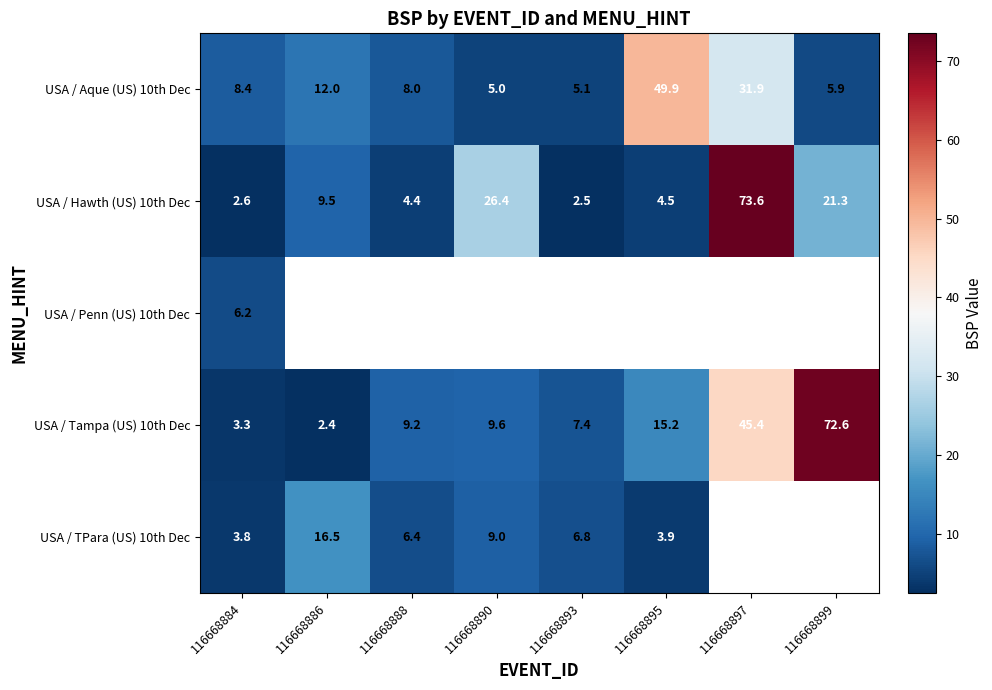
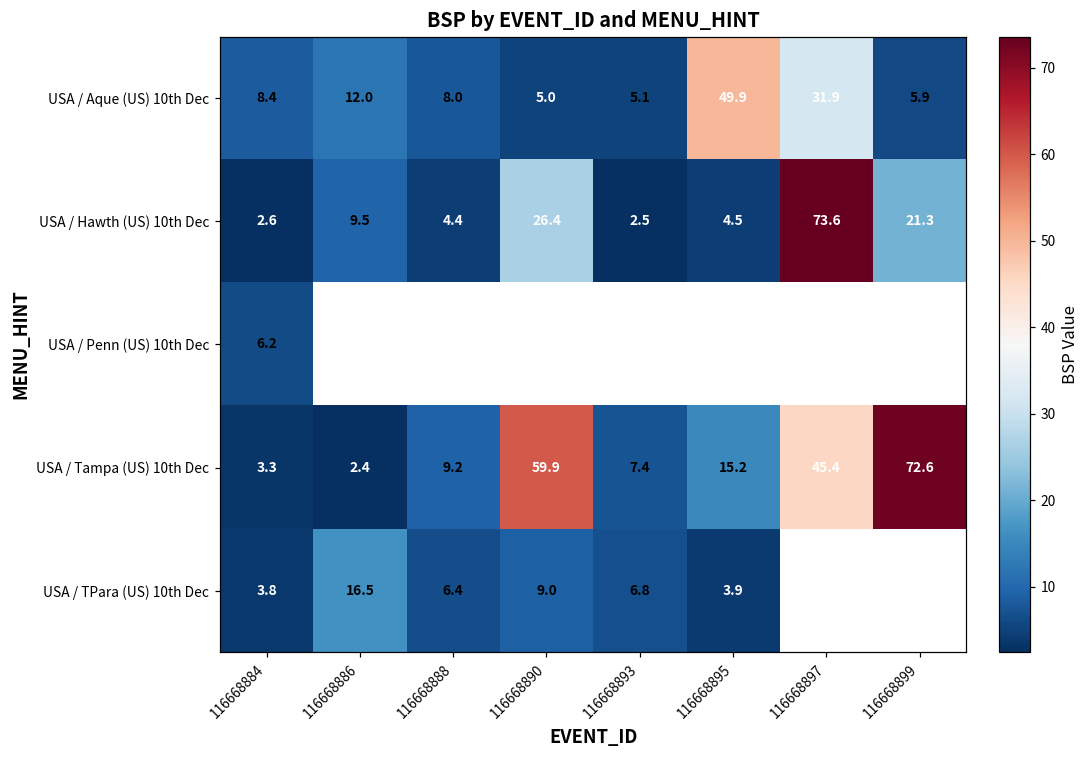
USA / Tampa (US) 10th Dec, 116668890: 9.6 -> 59.9
